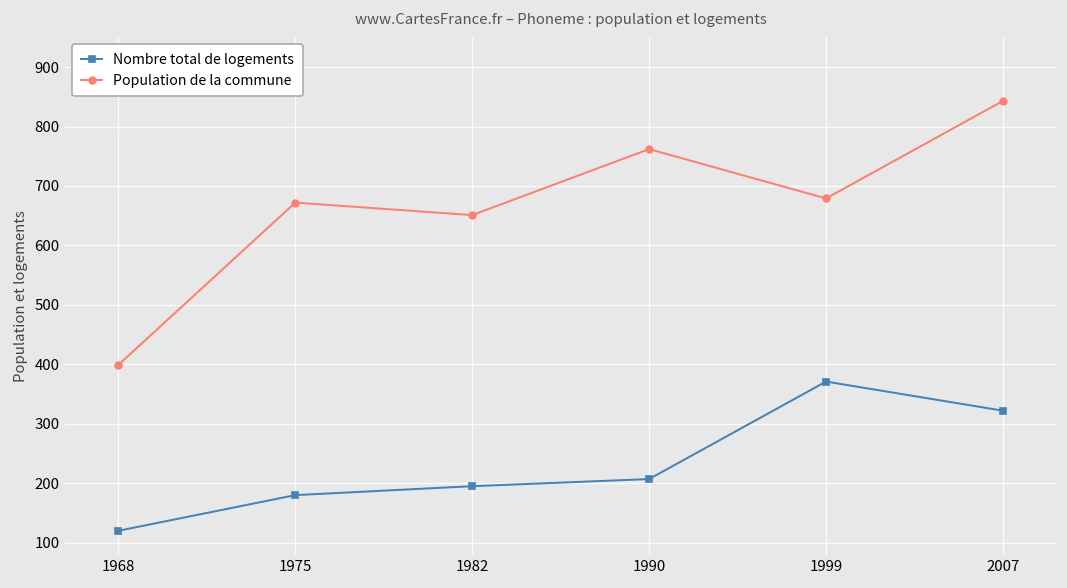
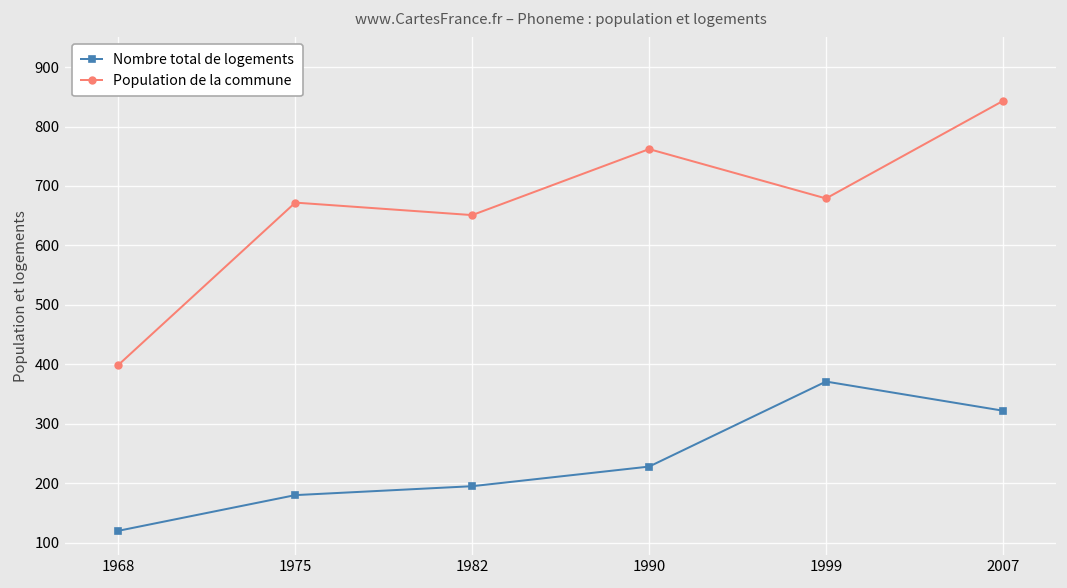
Nombre total de logements, 1990: 210 -> 230
